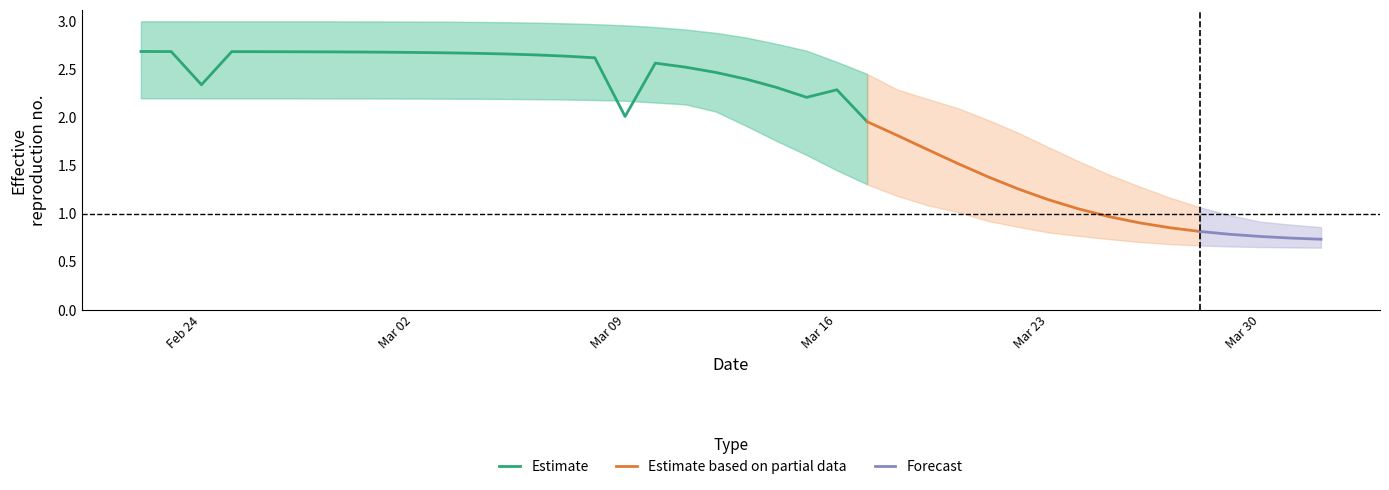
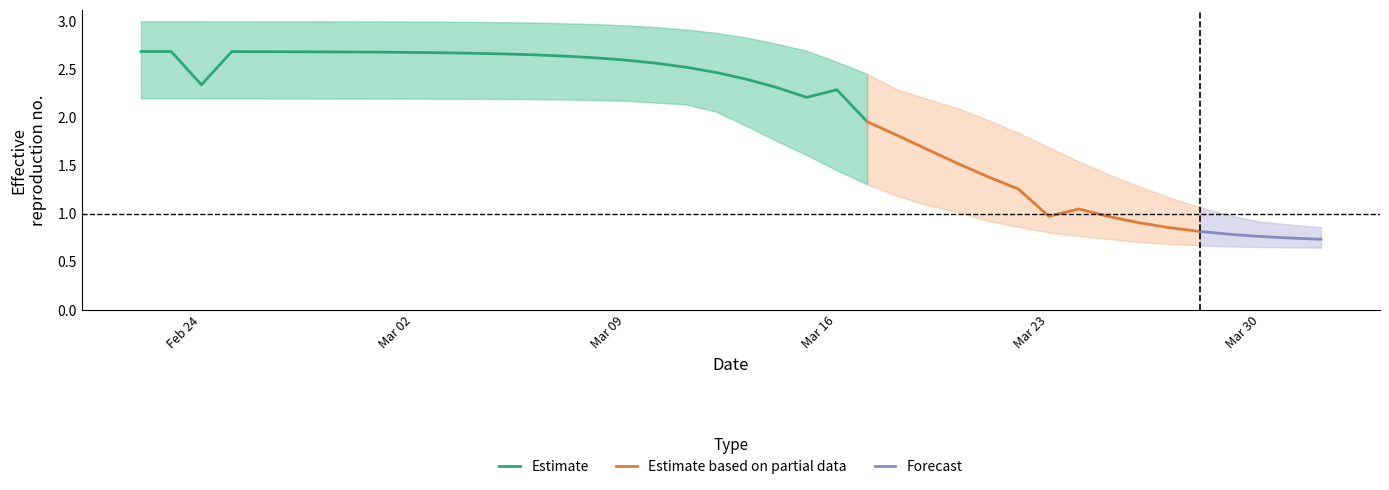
Estimate, Mar 09: 2.0 -> 2.6
Estimate based on partial data, Mar 23: 1.1 -> 1.0
